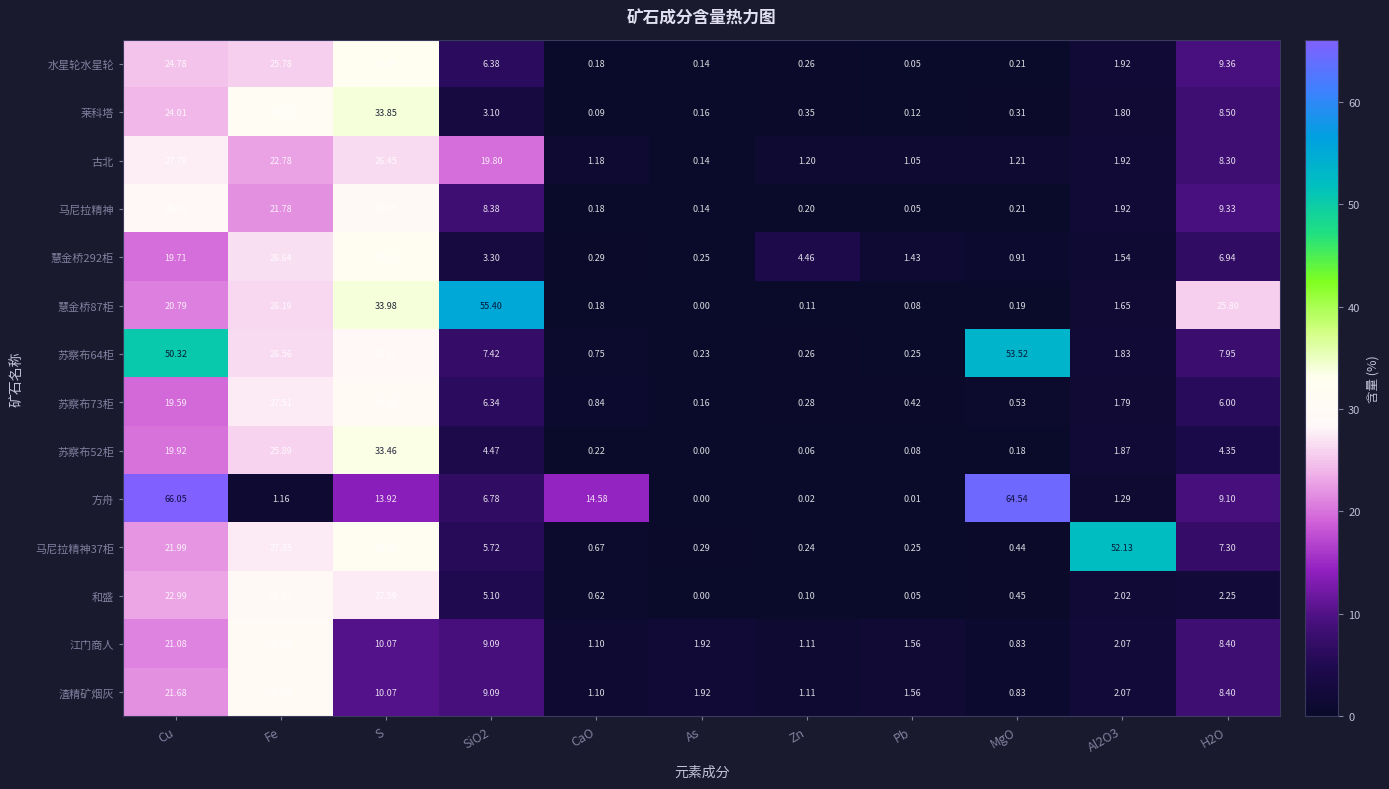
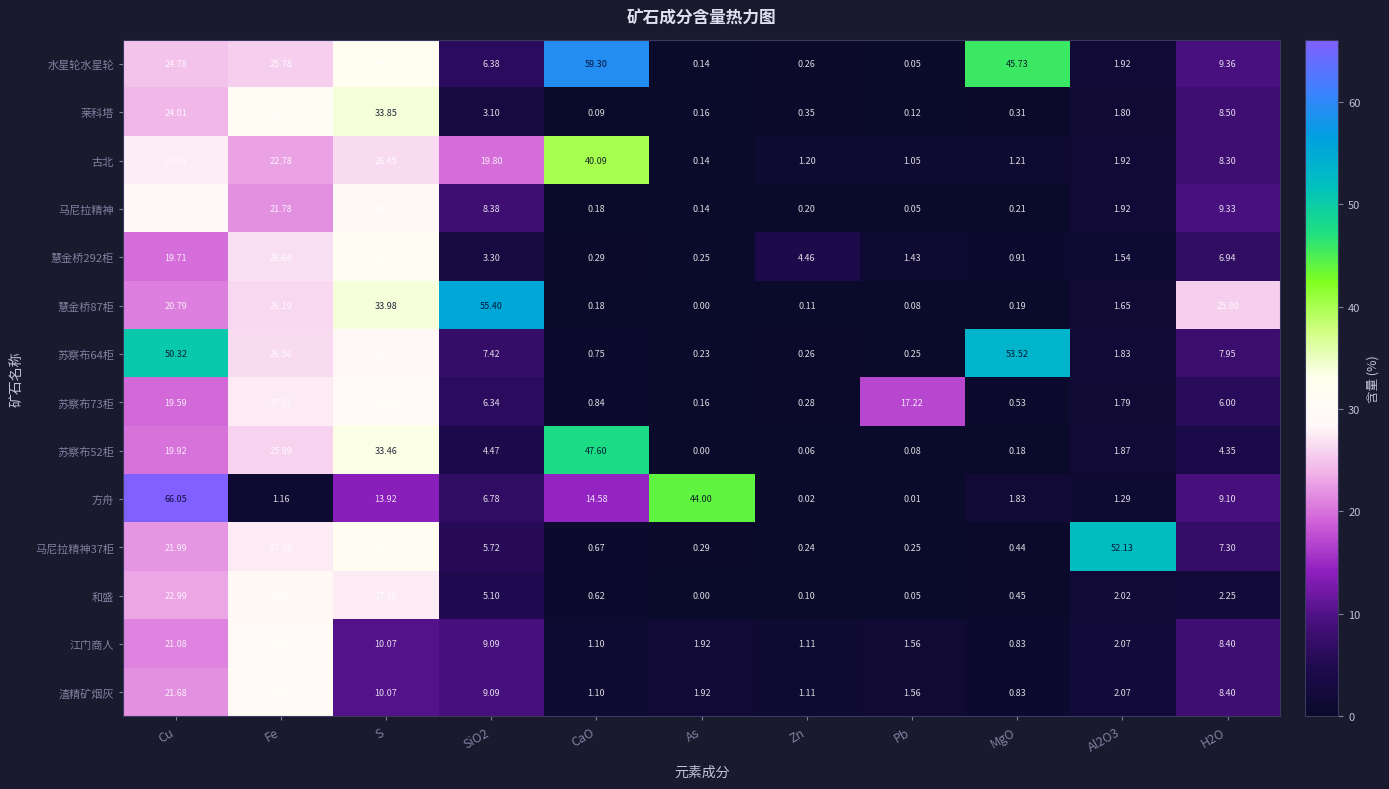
水星轮水星轮, CaO: 0.18 -> 59.30
水星轮水星轮, MgO: 0.21 -> 45.73
古北, CaO: 1.18 -> 40.09
苏察布73柜, Pb: 0.42 -> 17.22
苏察布52柜, CaO: 0.22 -> 47.60
方舟, As: 0.00 -> 44.00
方舟, MgO: 64.54 -> 1.83
